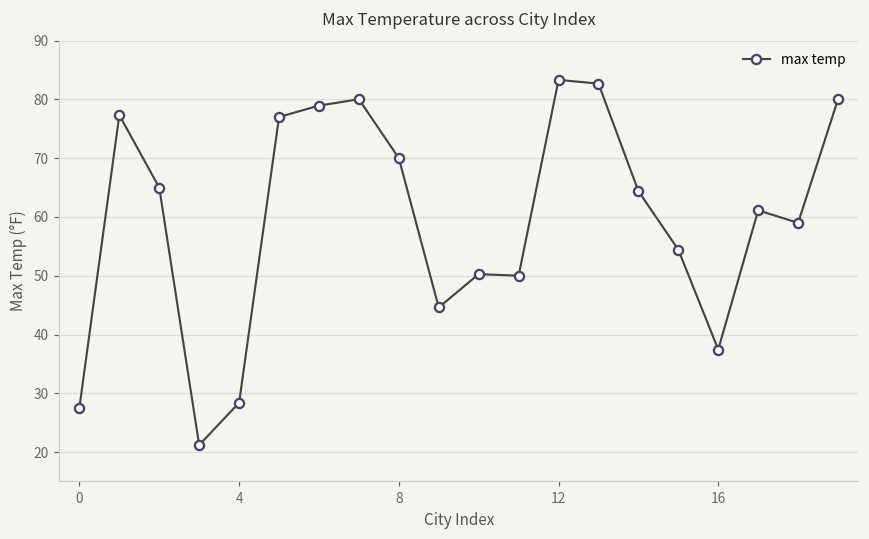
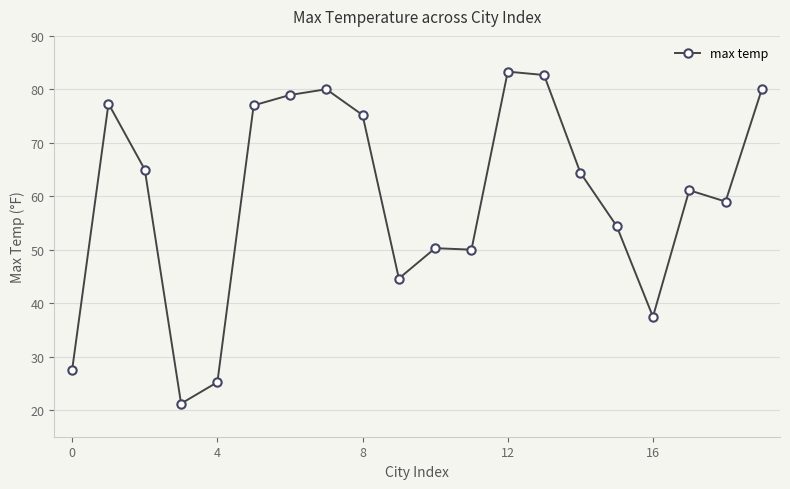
4: 28 -> 25
8: 70 -> 75
